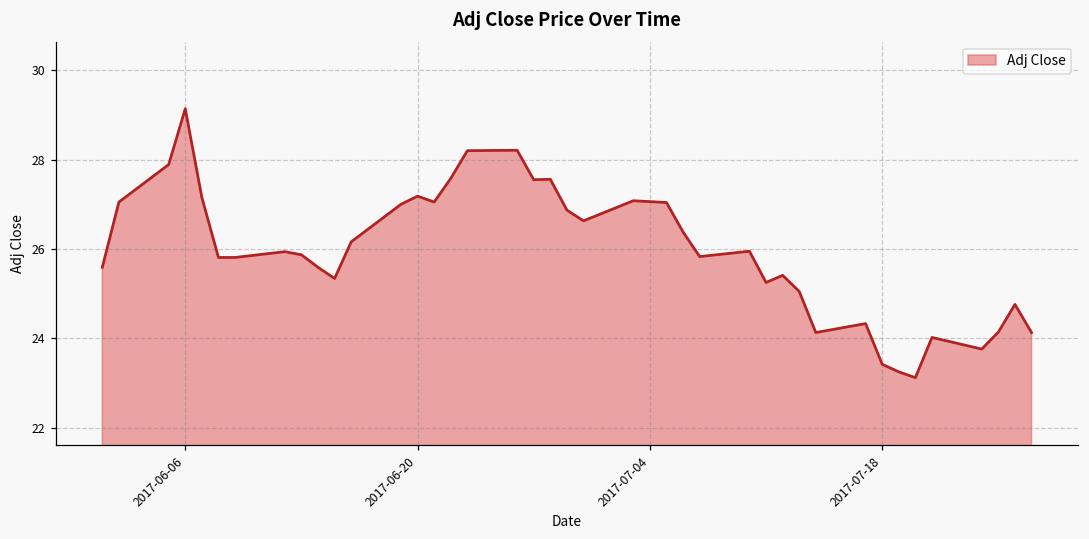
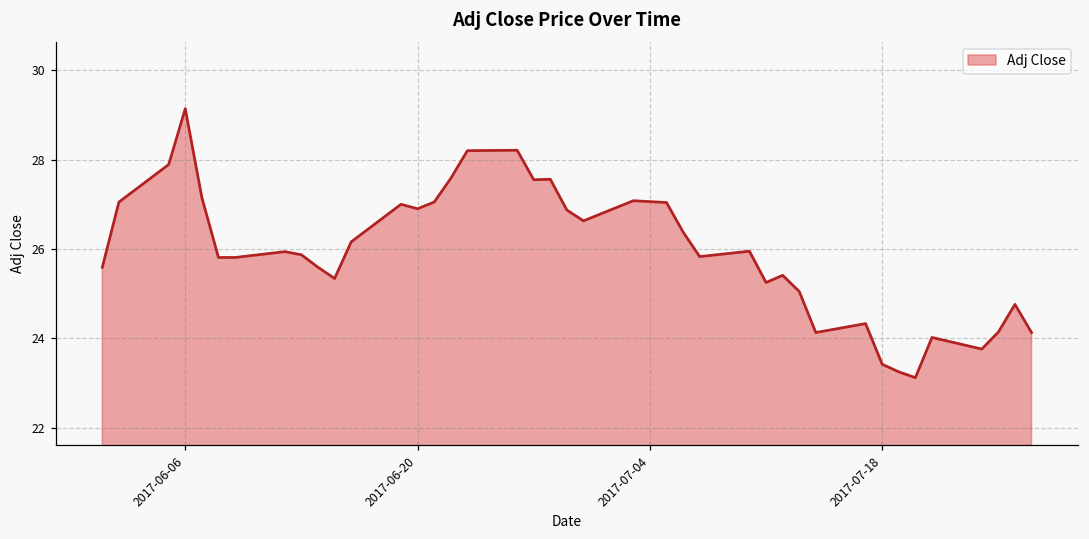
2017-06-20: 27.2 -> 26.9
